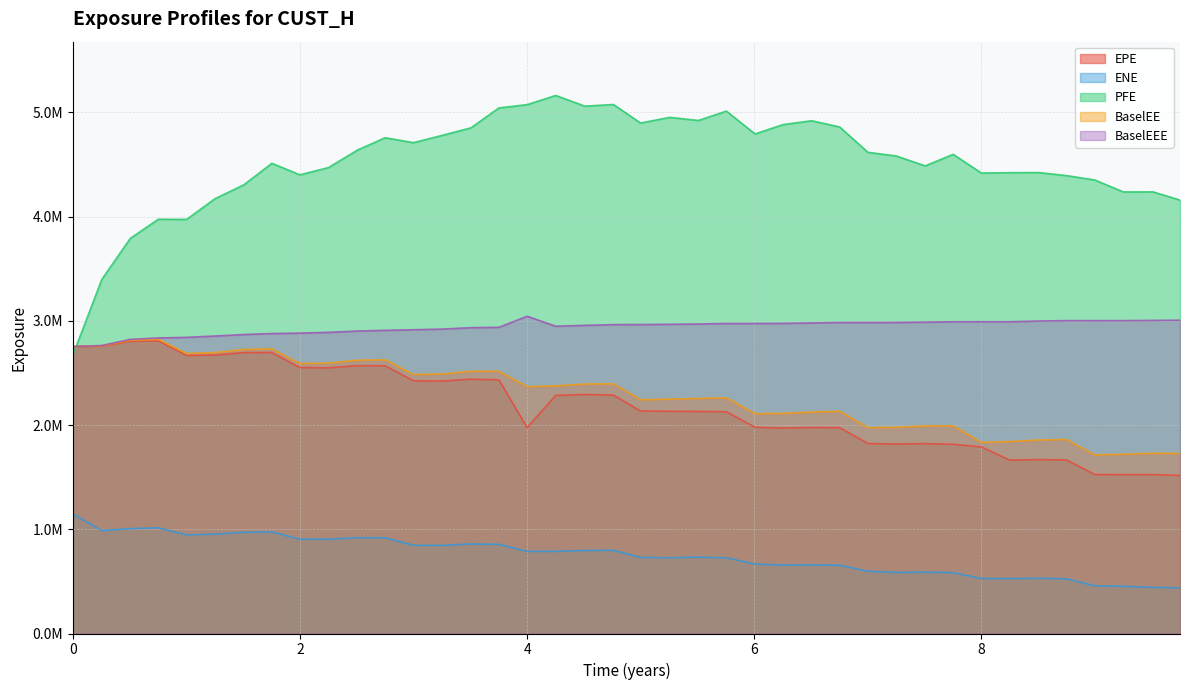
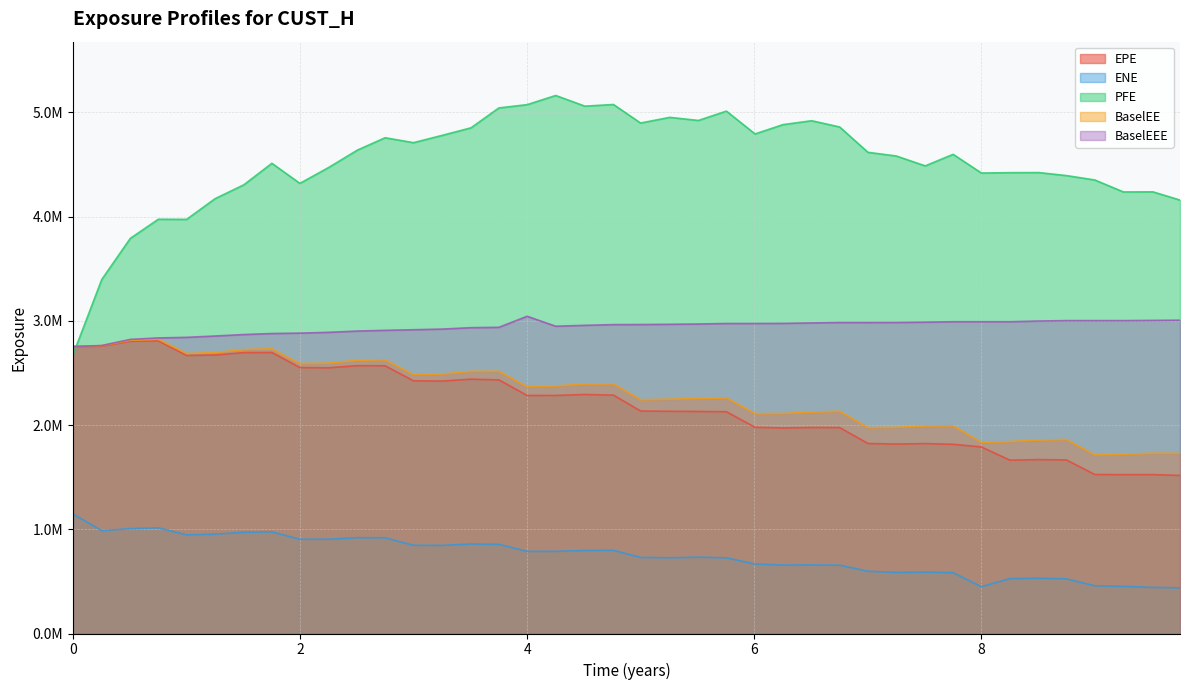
PFE, 2: 4400000 -> 4320000
EPE, 4: 1980000 -> 2280000
ENE, 8: 530000 -> 450000
